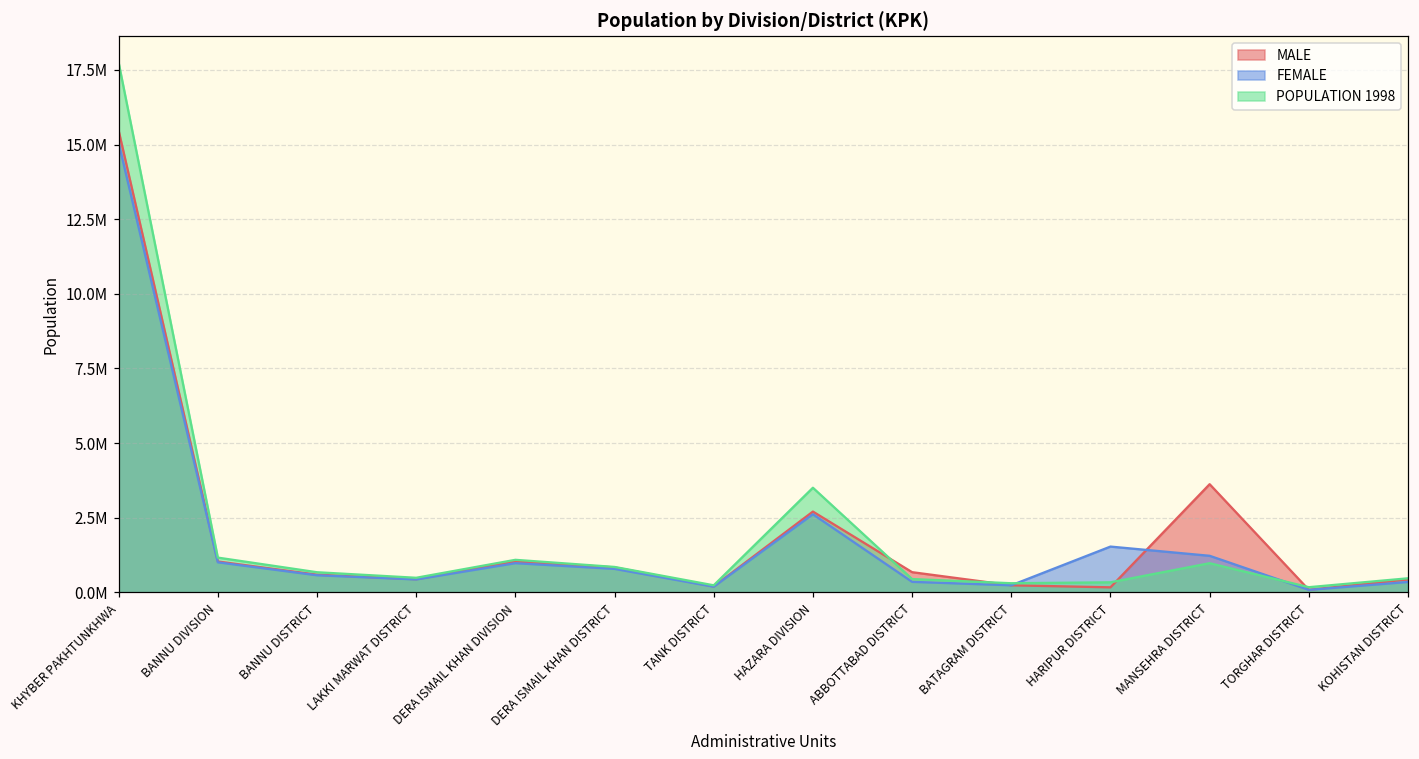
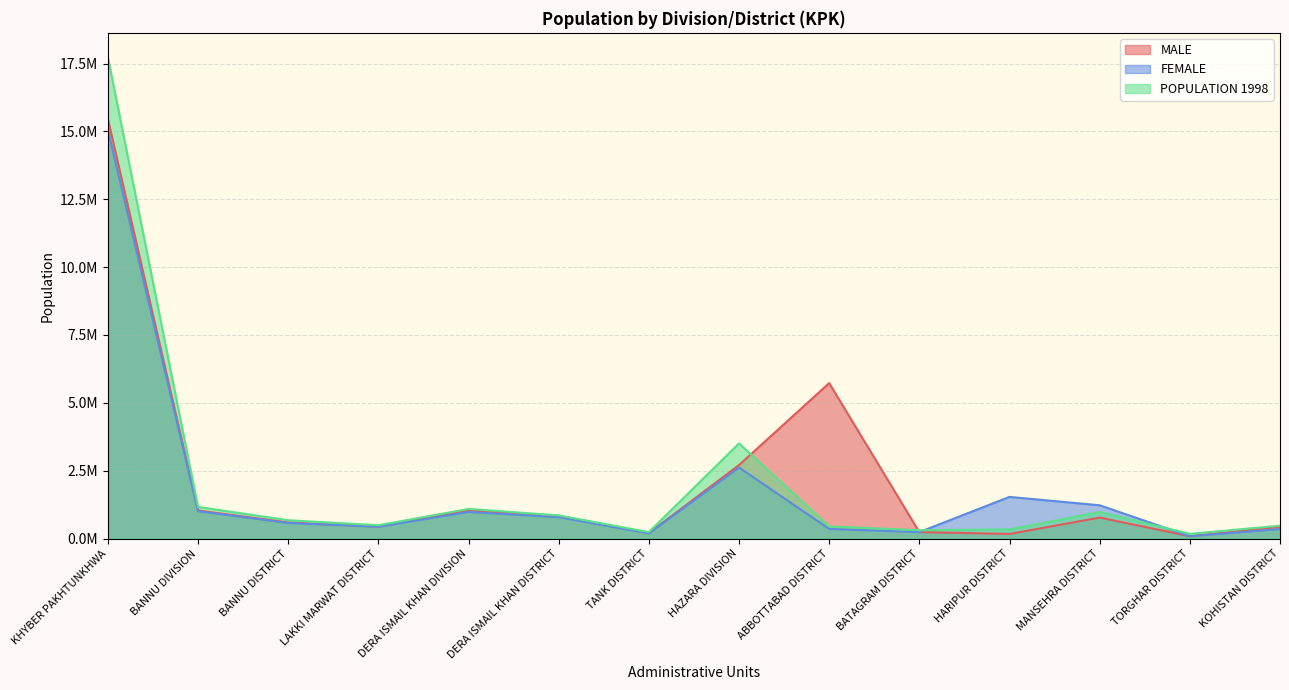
MALE, ABBOTTABAD DISTRICT: 700000 -> 5700000
MALE, MANSEHRA DISTRICT: 3600000 -> 800000
